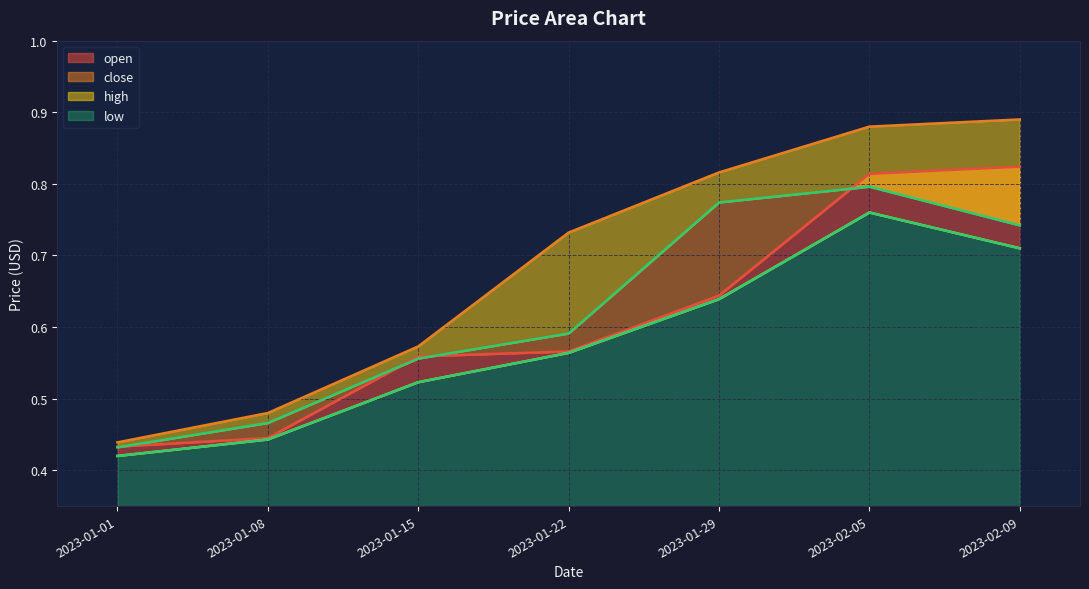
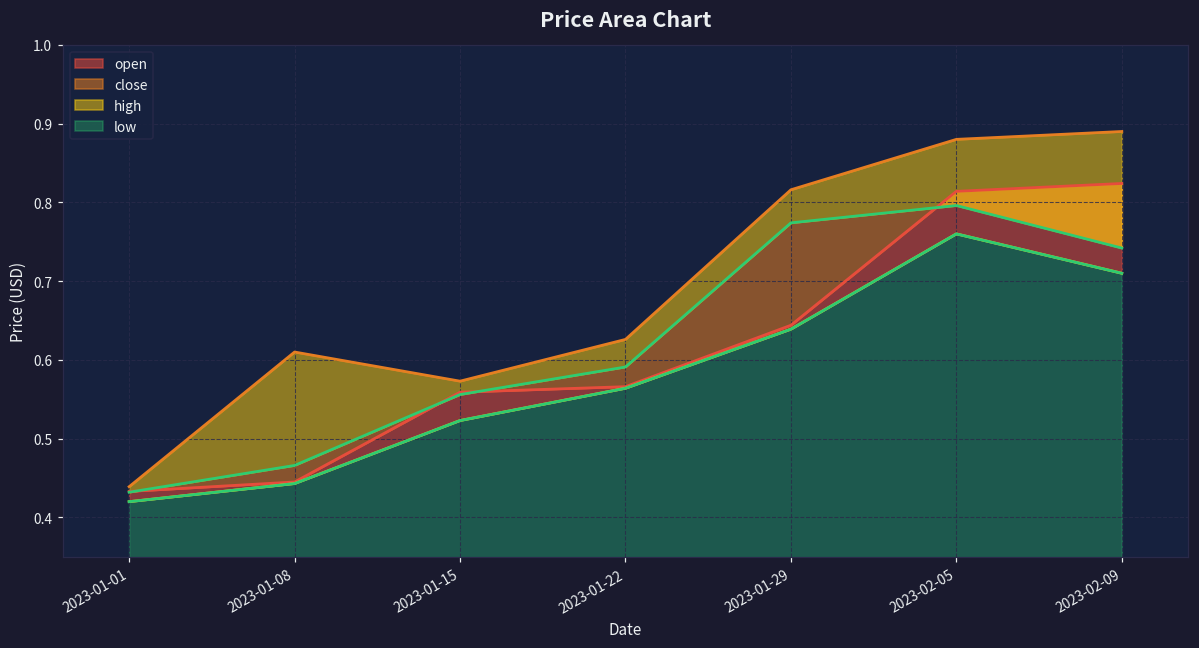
high, 2023-01-08: 0.48 -> 0.61
high, 2023-01-22: 0.73 -> 0.63
